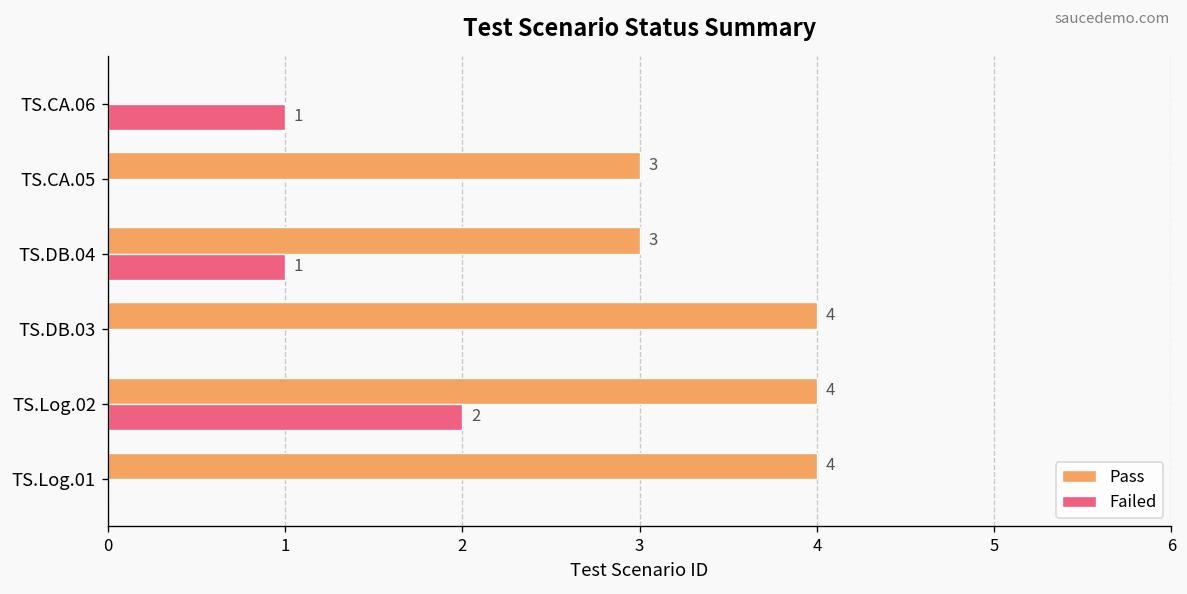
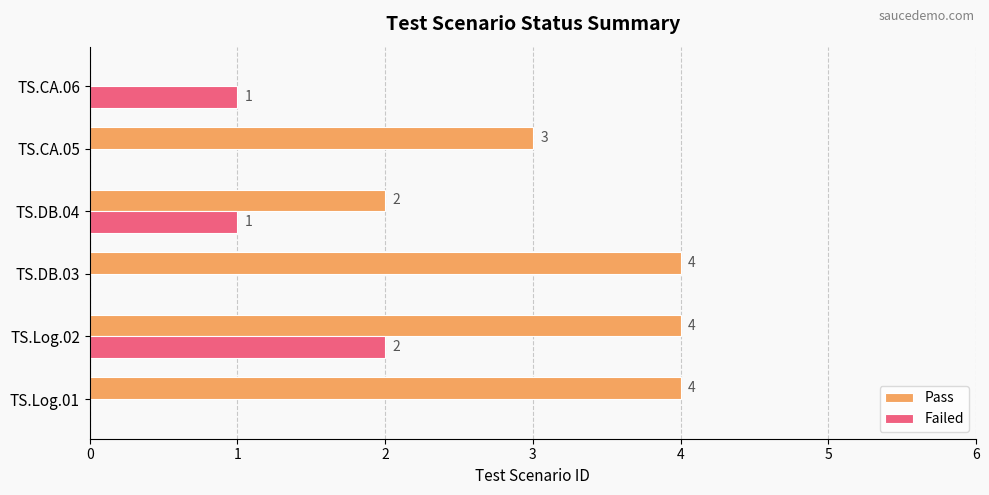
Pass, TS.DB.04: 3 -> 2
